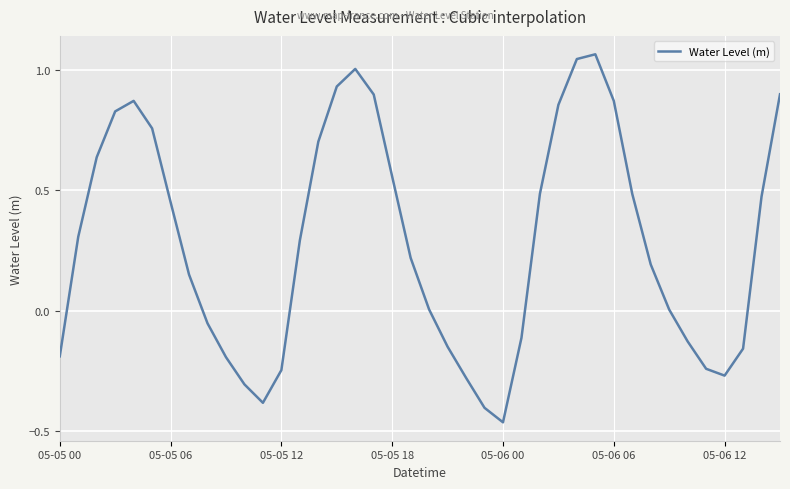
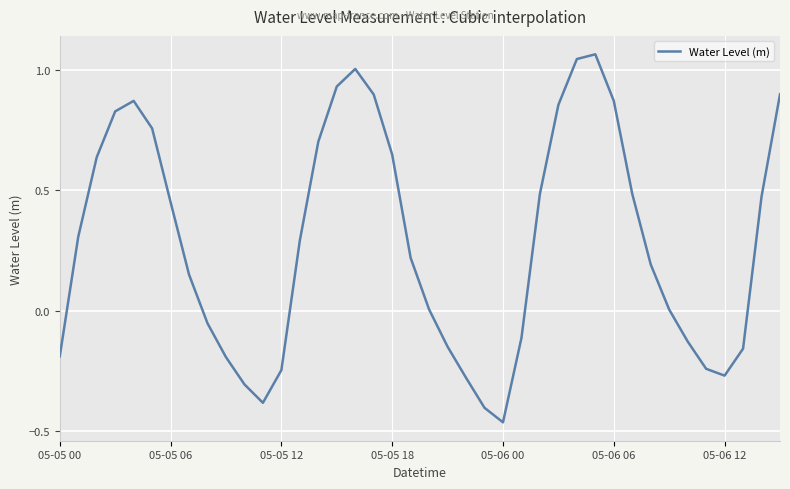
05-05 18: 0.56 -> 0.65
